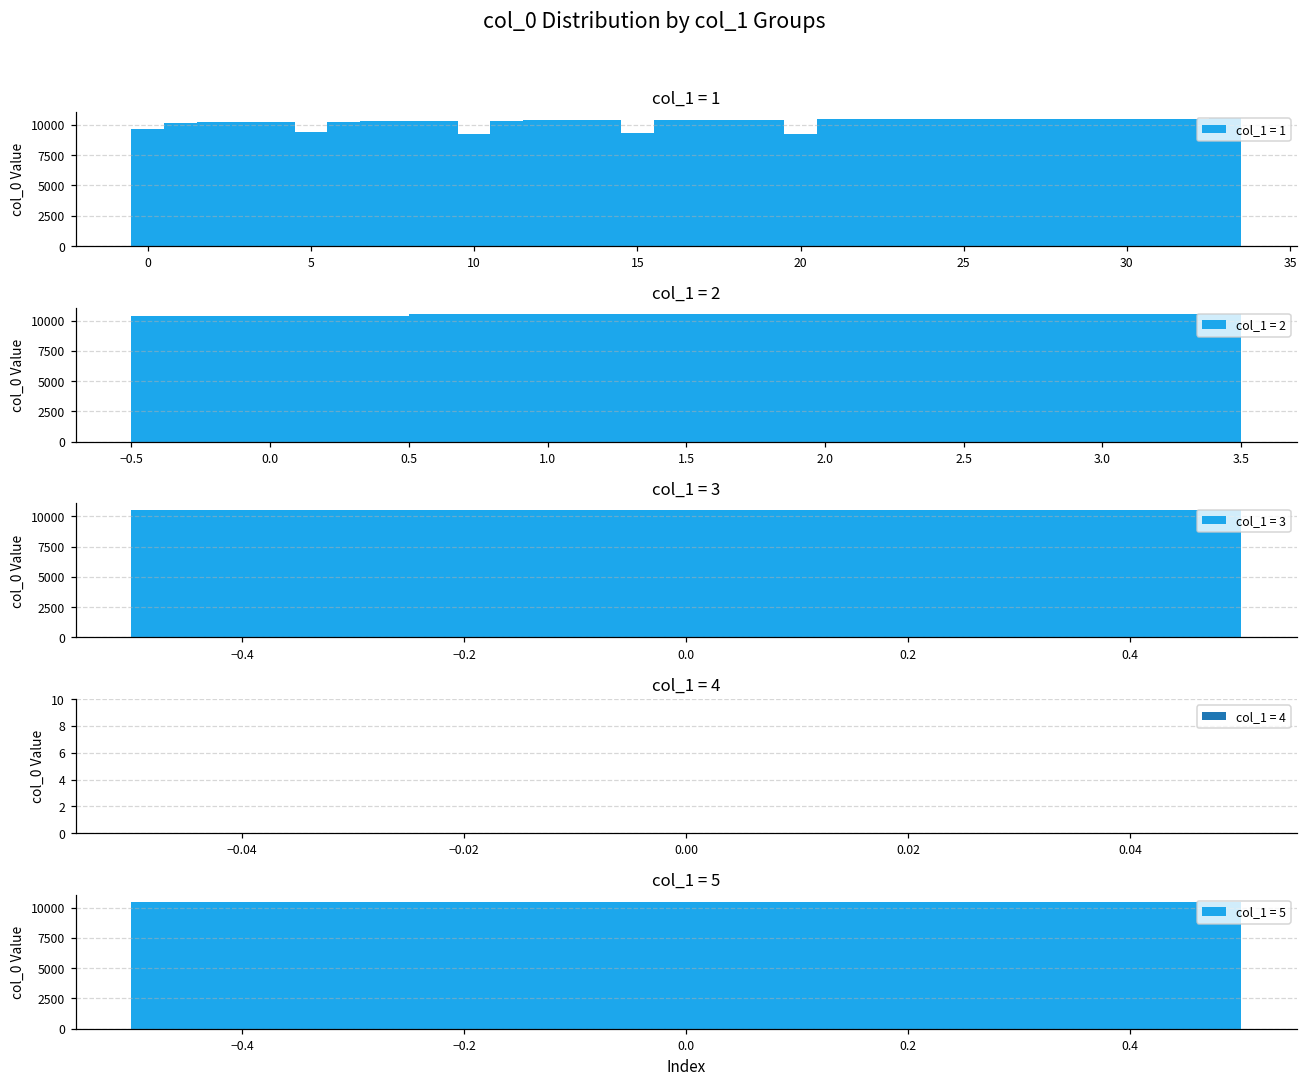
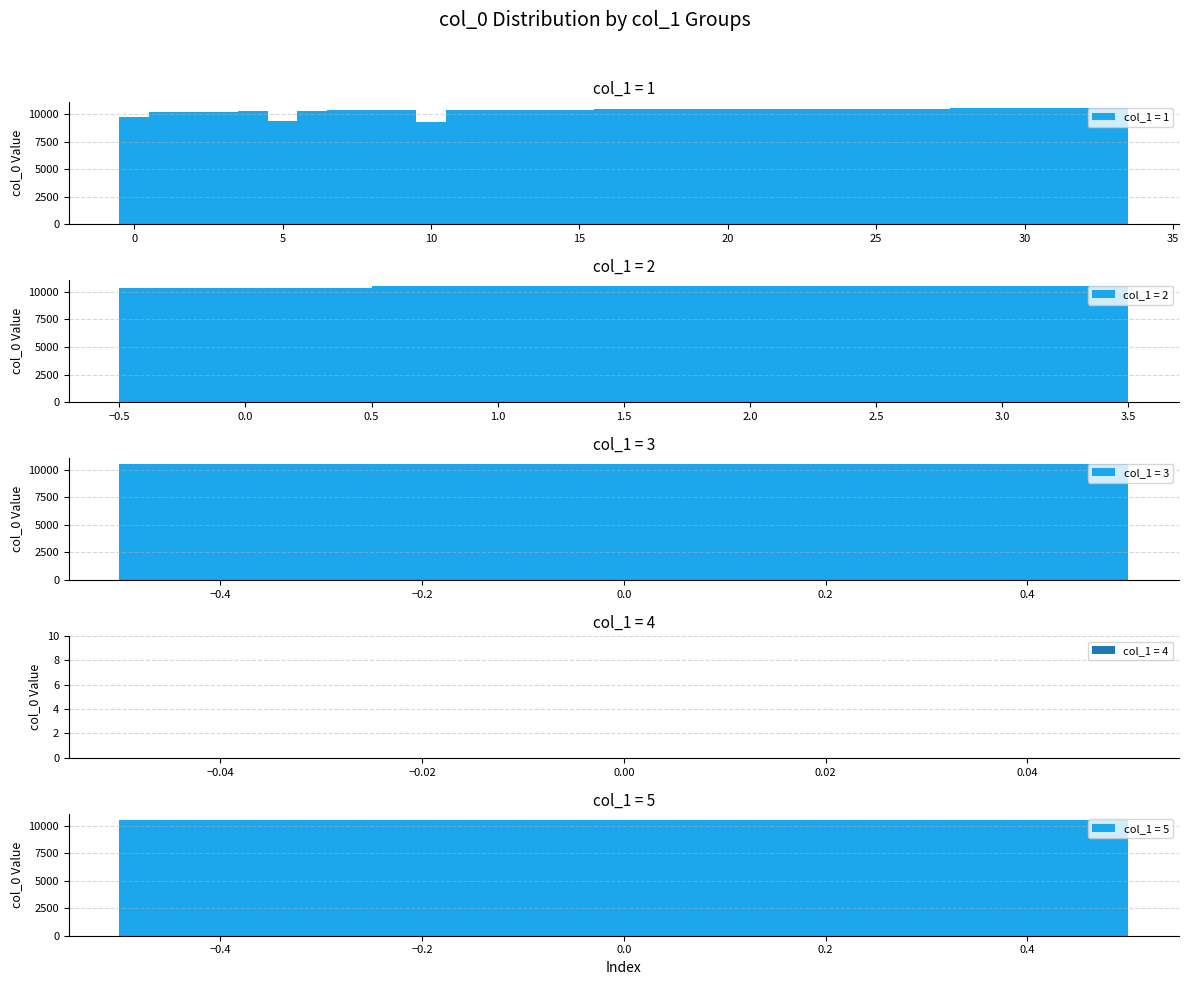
col_1 = 1, 15: 9300 -> 10400
col_1 = 1, 20: 9200 -> 10400
